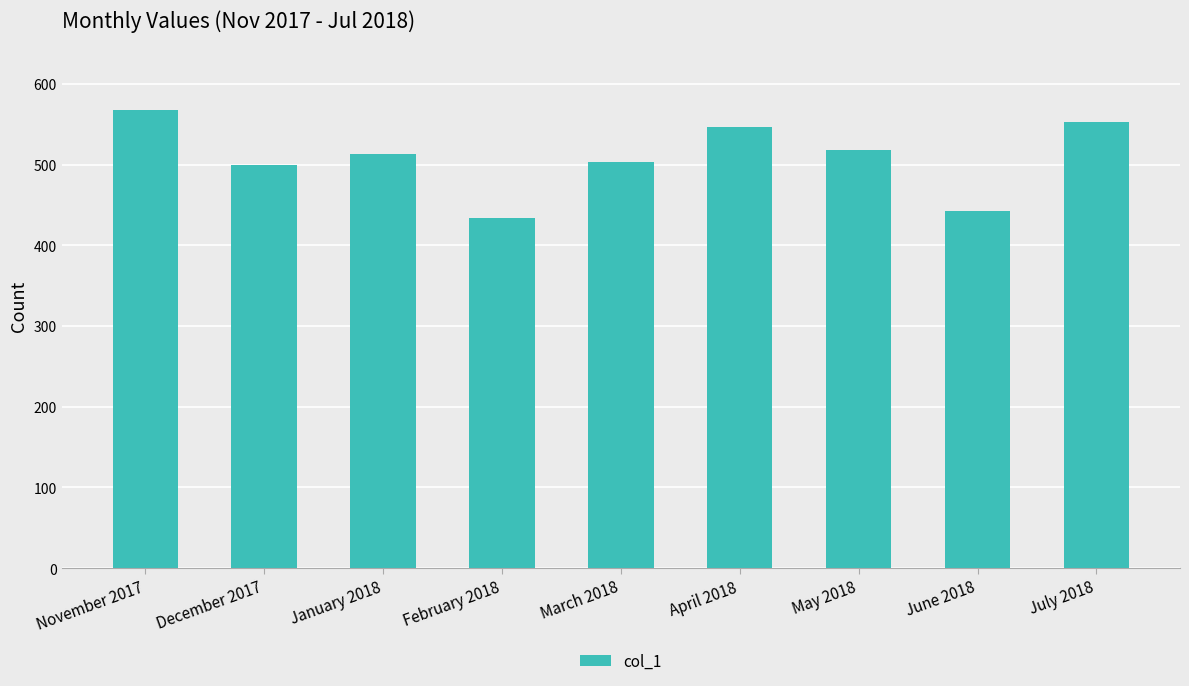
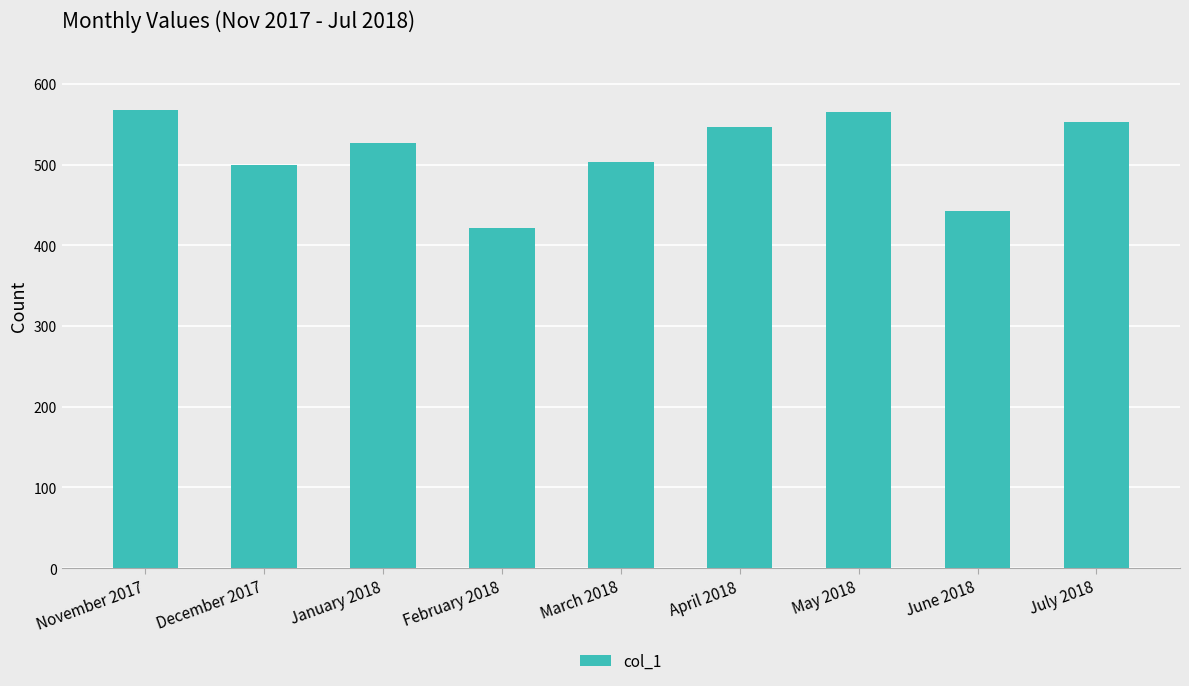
January 2018: 510 -> 530
February 2018: 430 -> 420
May 2018: 520 -> 570
